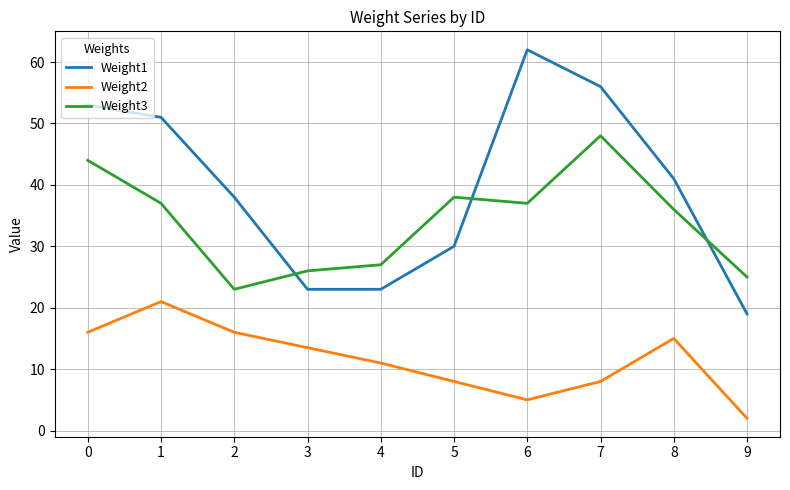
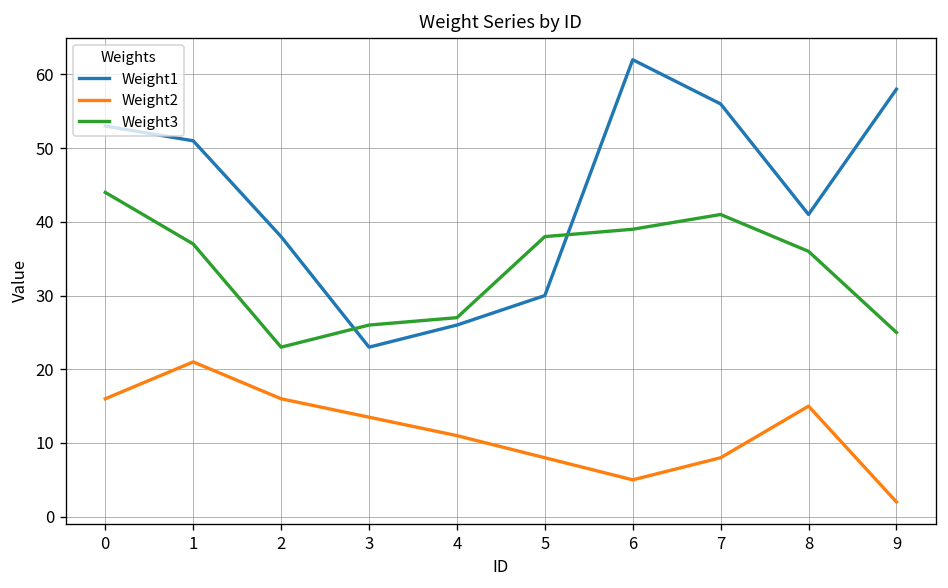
Weight1, 4: 23 -> 26
Weight3, 6: 37 -> 39
Weight3, 7: 48 -> 41
Weight1, 9: 19 -> 58
